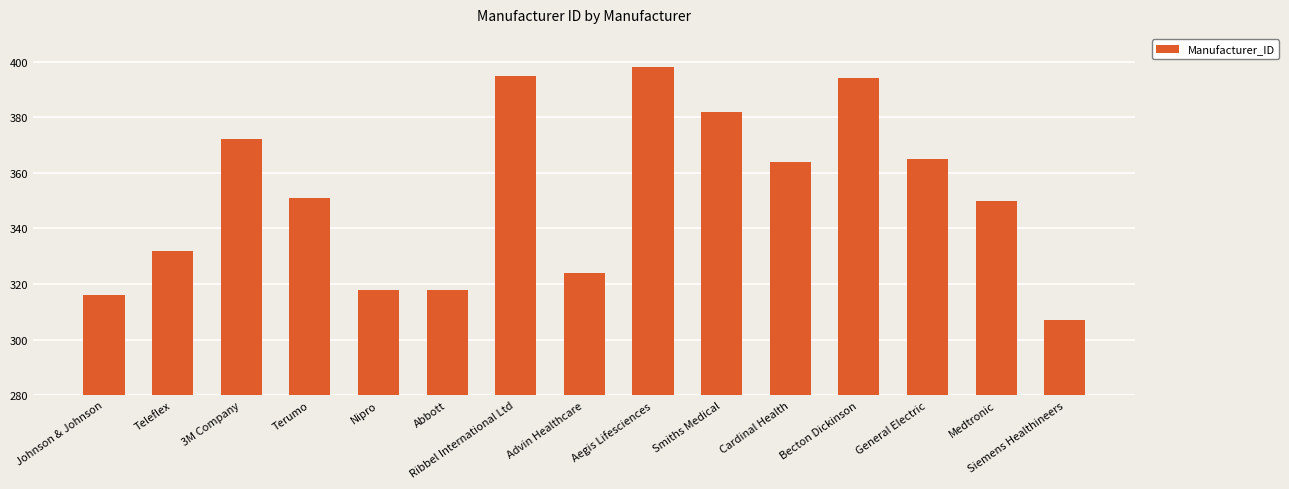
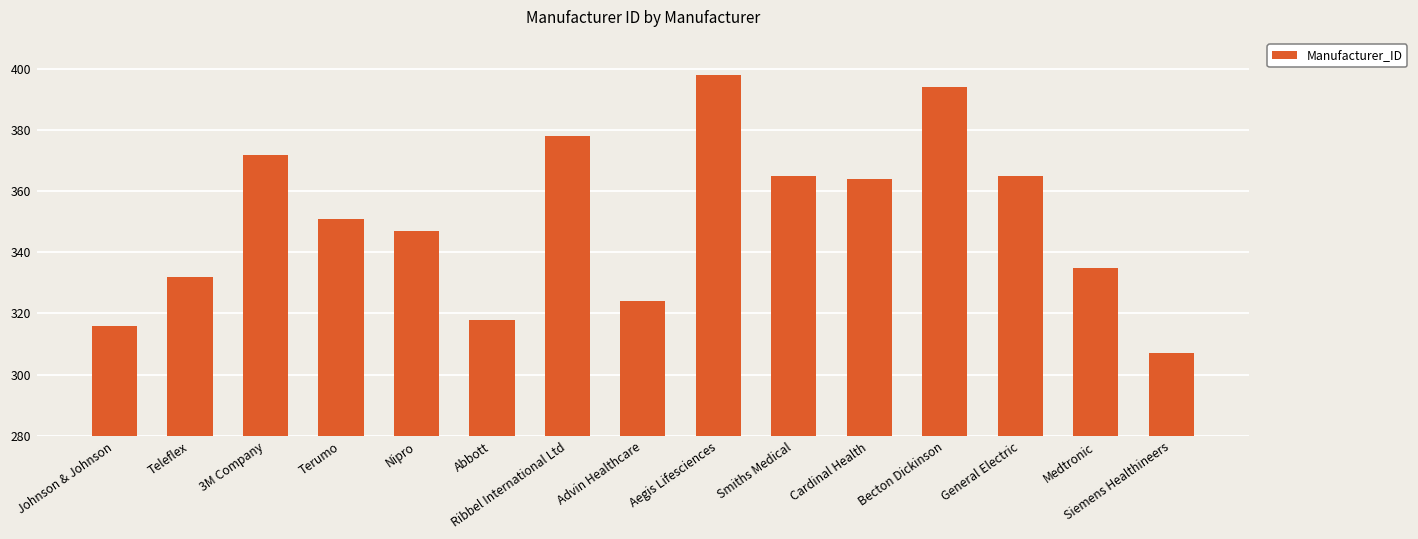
Nipro: 318 -> 347
Ribbel International Ltd: 395 -> 378
Smiths Medical: 382 -> 365
Medtronic: 350 -> 335
